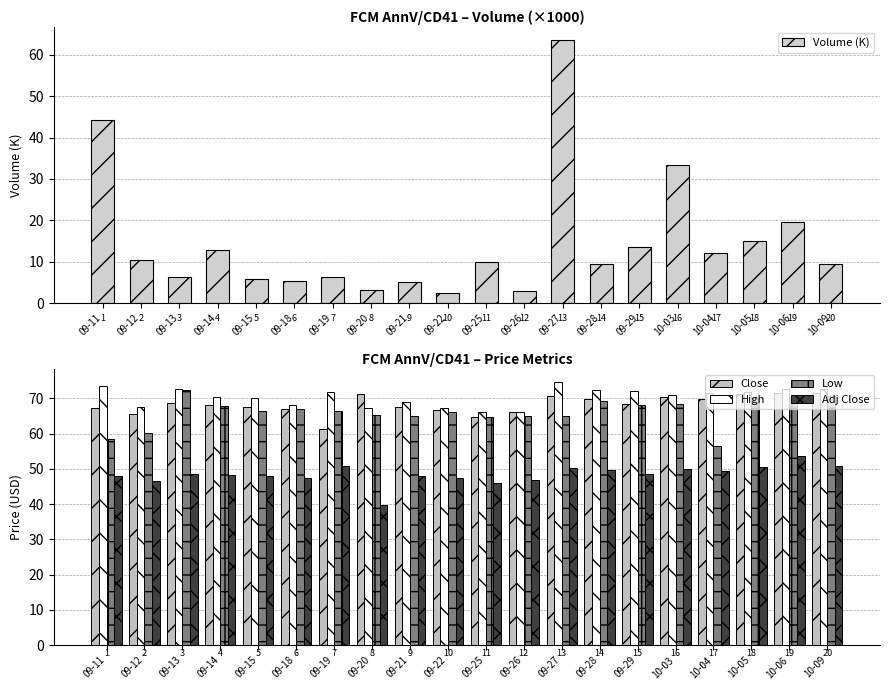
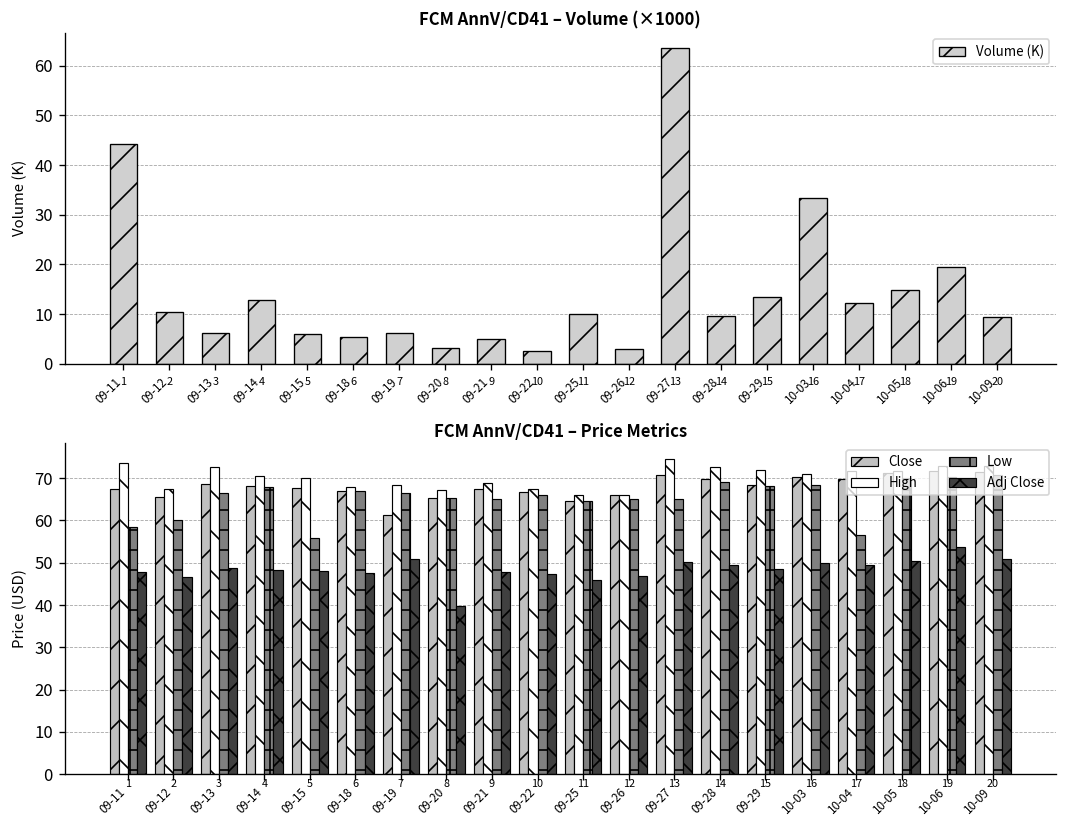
FCM AnnV/CD41 – Price Metrics, Low, 09-13: 72 -> 67
FCM AnnV/CD41 – Price Metrics, Low, 09-15: 67 -> 56
FCM AnnV/CD41 – Price Metrics, High, 09-19: 72 -> 68
FCM AnnV/CD41 – Price Metrics, Close, 09-20: 71 -> 65
